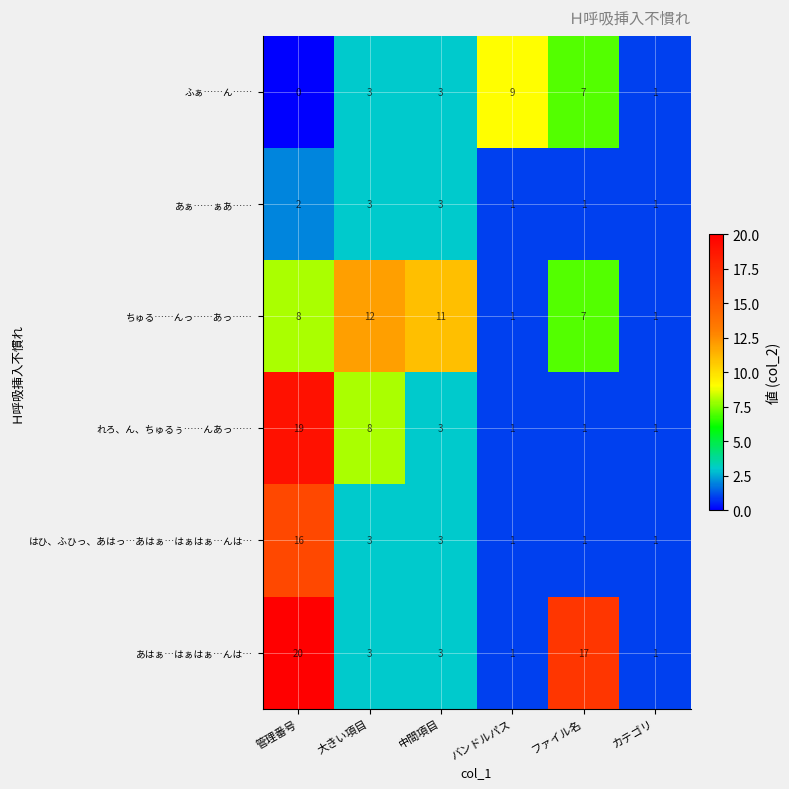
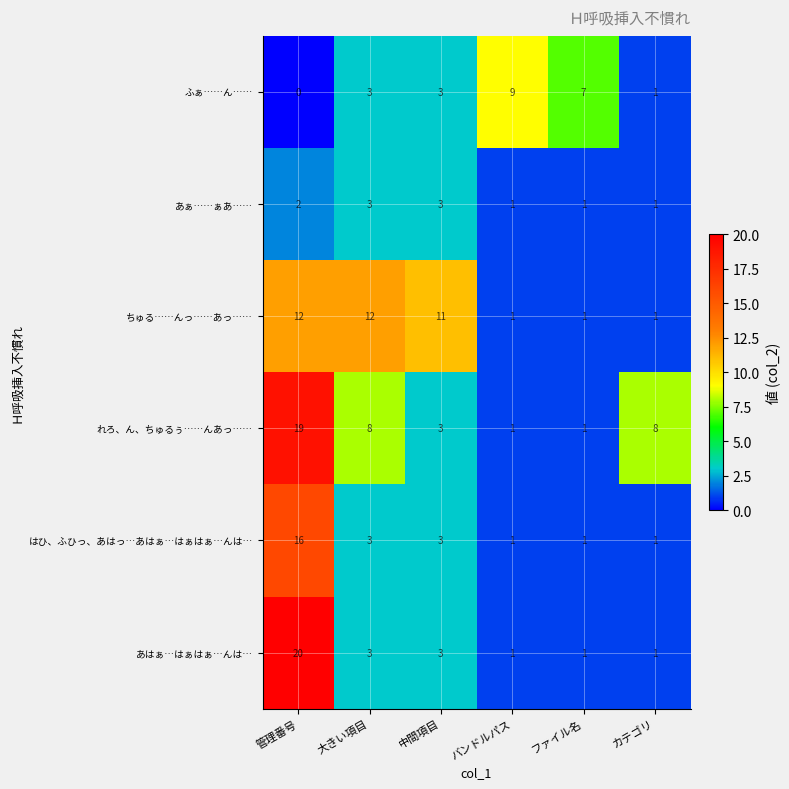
ちゅる……んっ……あっ……, 管理番号: 8 -> 12
ちゅる……んっ……あっ……, ファイル名: 7 -> 1
れろ、ん、ちゅるぅ……んあっ……, カテゴリ: 1 -> 8
あはぁ…はぁはぁ…んは…, ファイル名: 17 -> 1
